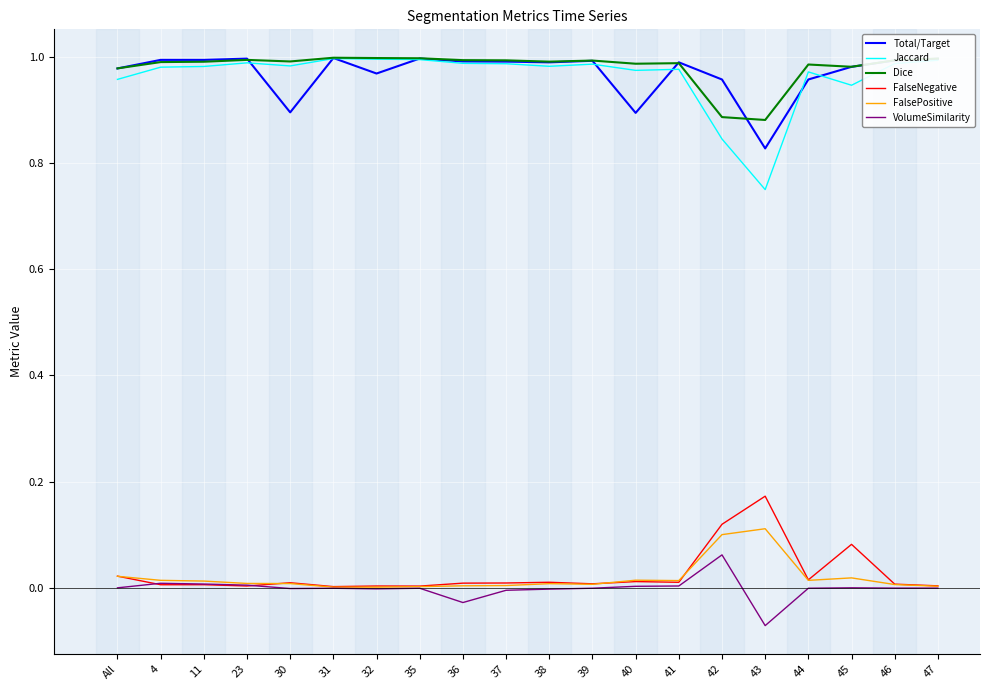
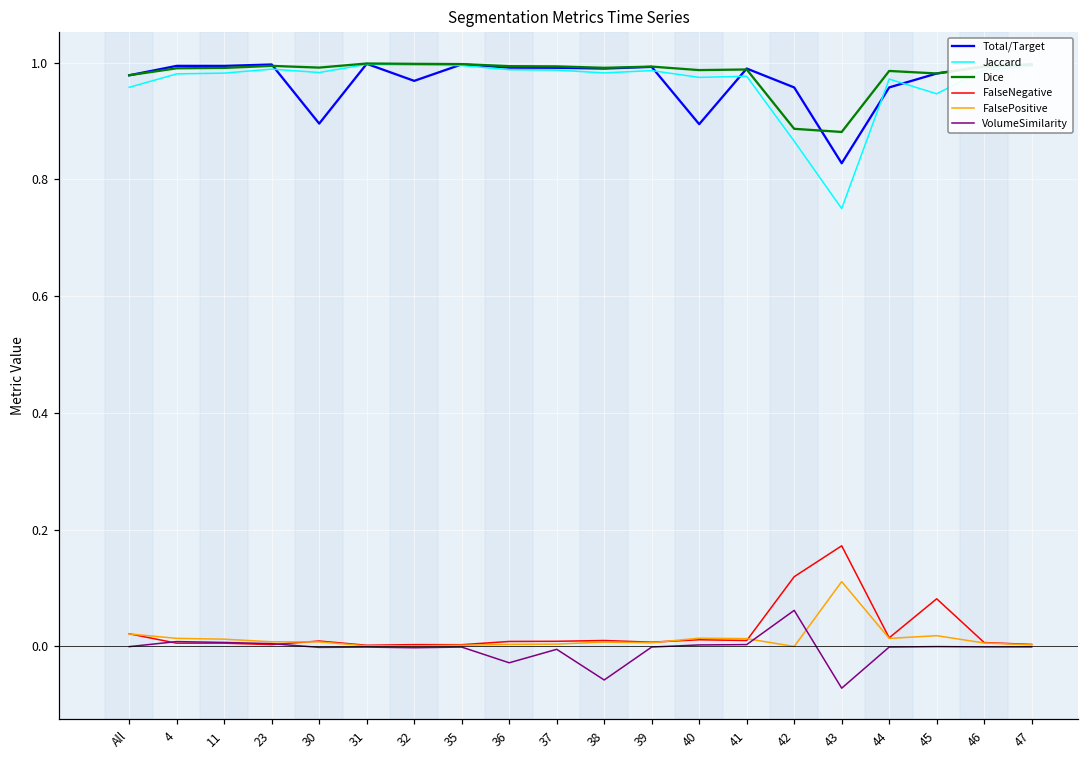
VolumeSimilarity, 38: 0.00 -> -0.06
Jaccard, 42: 0.85 -> 0.87
FalsePositive, 42: 0.1 -> 0.0
